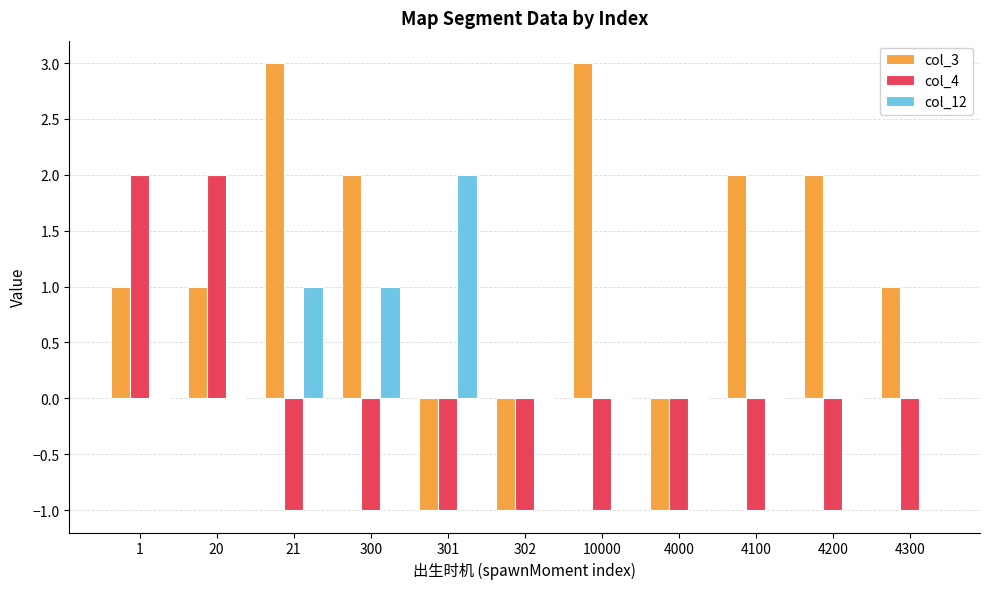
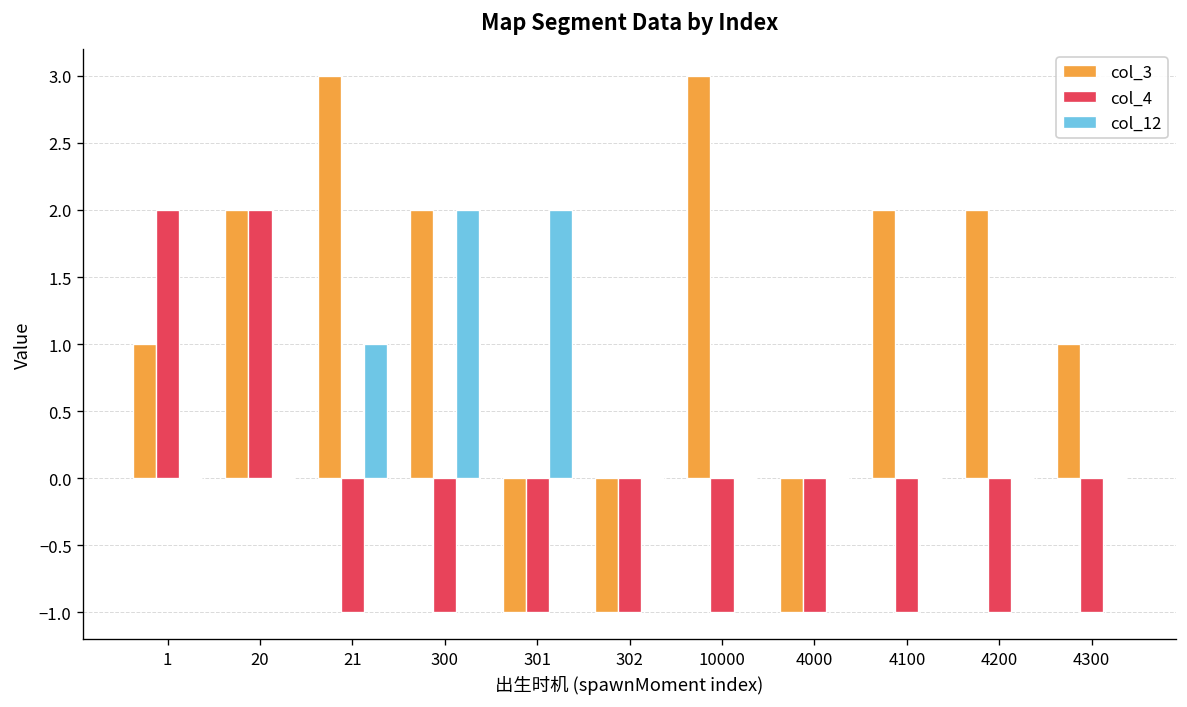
col_3, 20: 1 -> 2
col_12, 300: 1 -> 2
